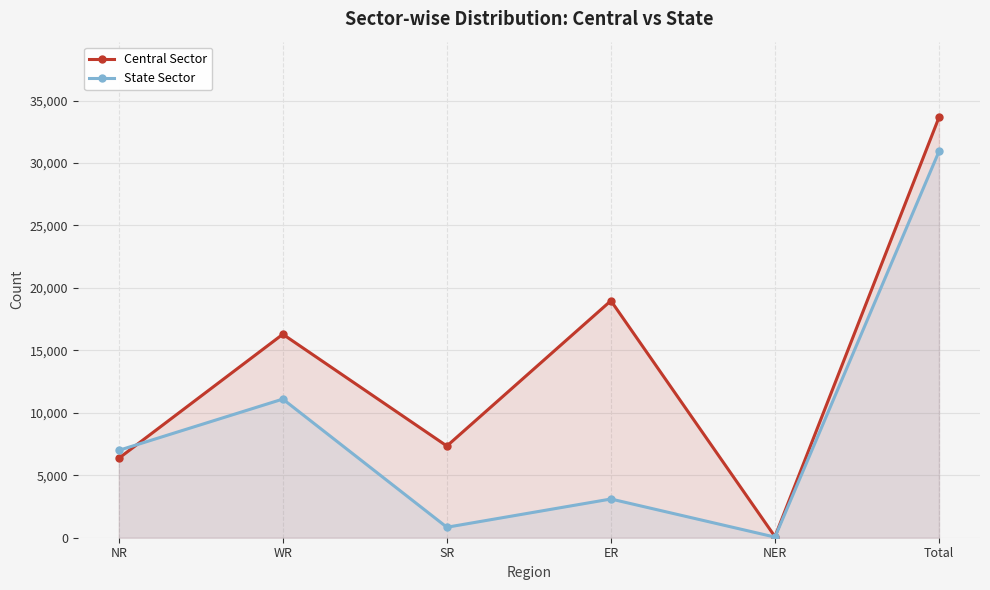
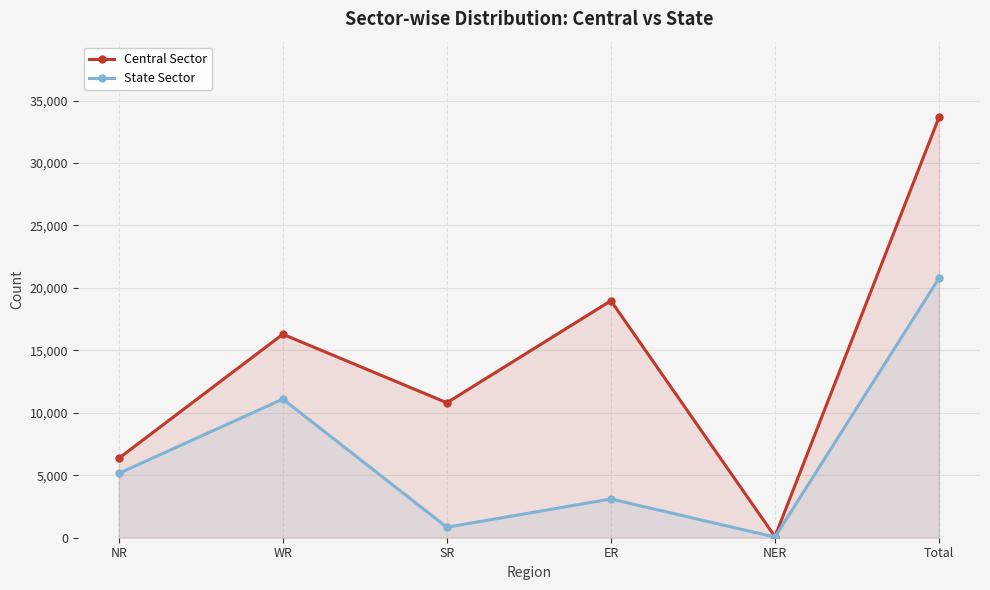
State Sector, NR: 7,000 -> 5,200
Central Sector, SR: 7,300 -> 10,800
State Sector, Total: 30,900 -> 20,800
